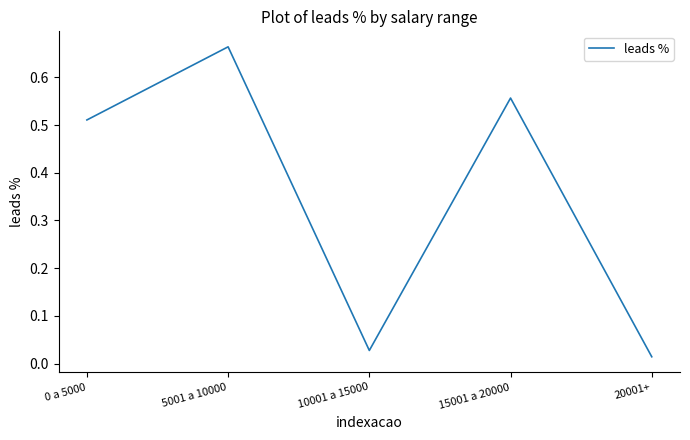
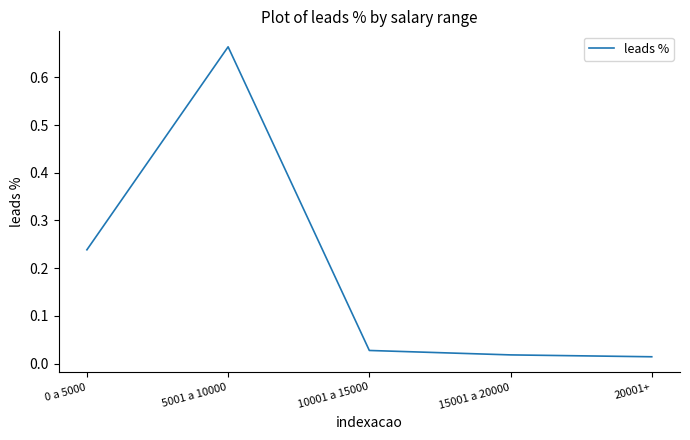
0 a 5000: 0.51 -> 0.24
15001 a 20000: 0.56 -> 0.02
